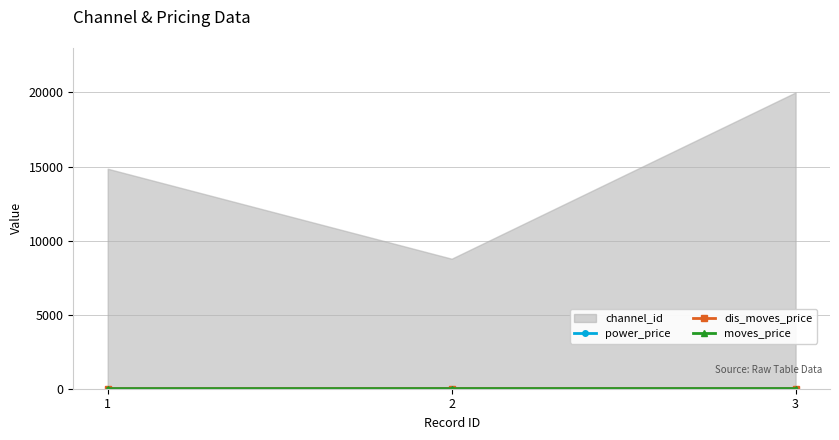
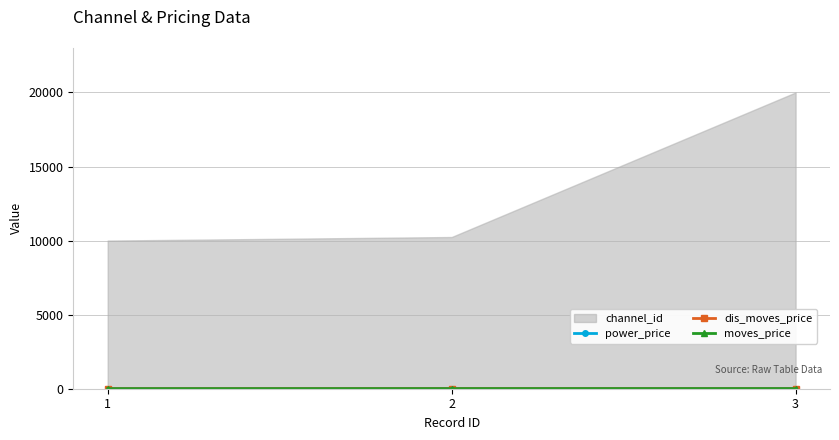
channel_id, 1: 14900 -> 10000
channel_id, 2: 8800 -> 10200
